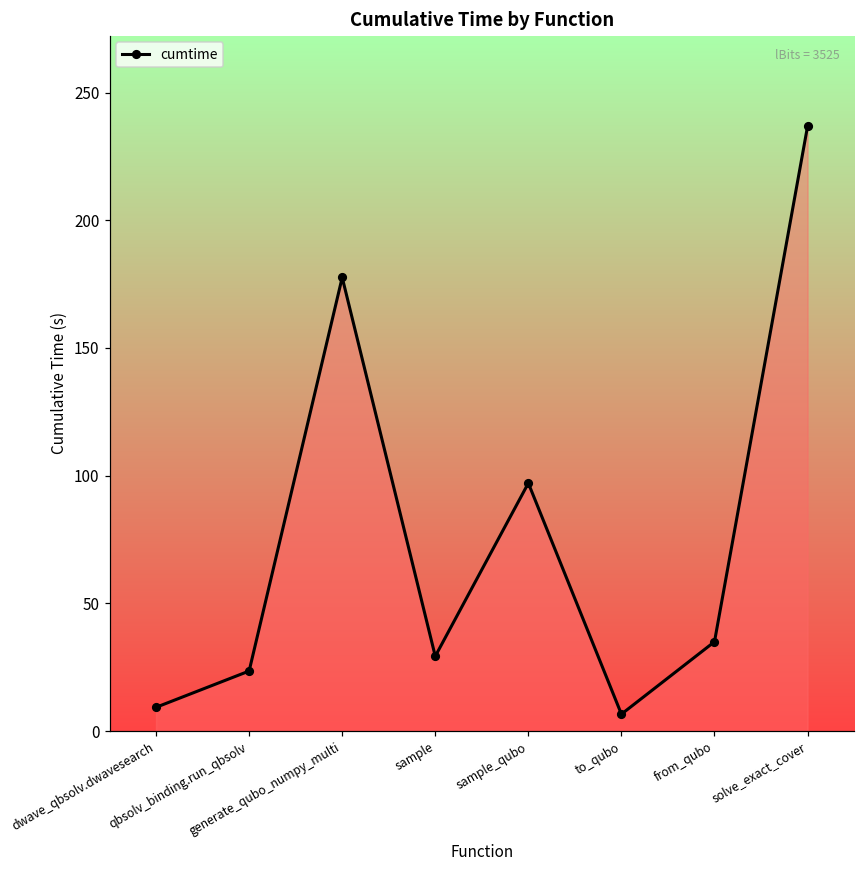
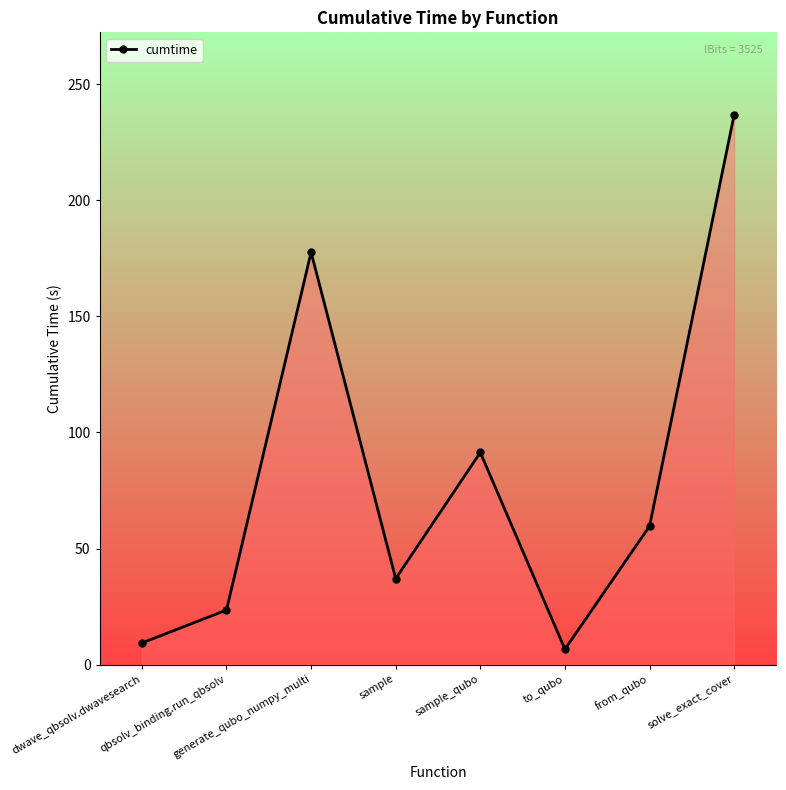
sample: 29 -> 37
sample_qubo: 97 -> 91
from_qubo: 35 -> 60
